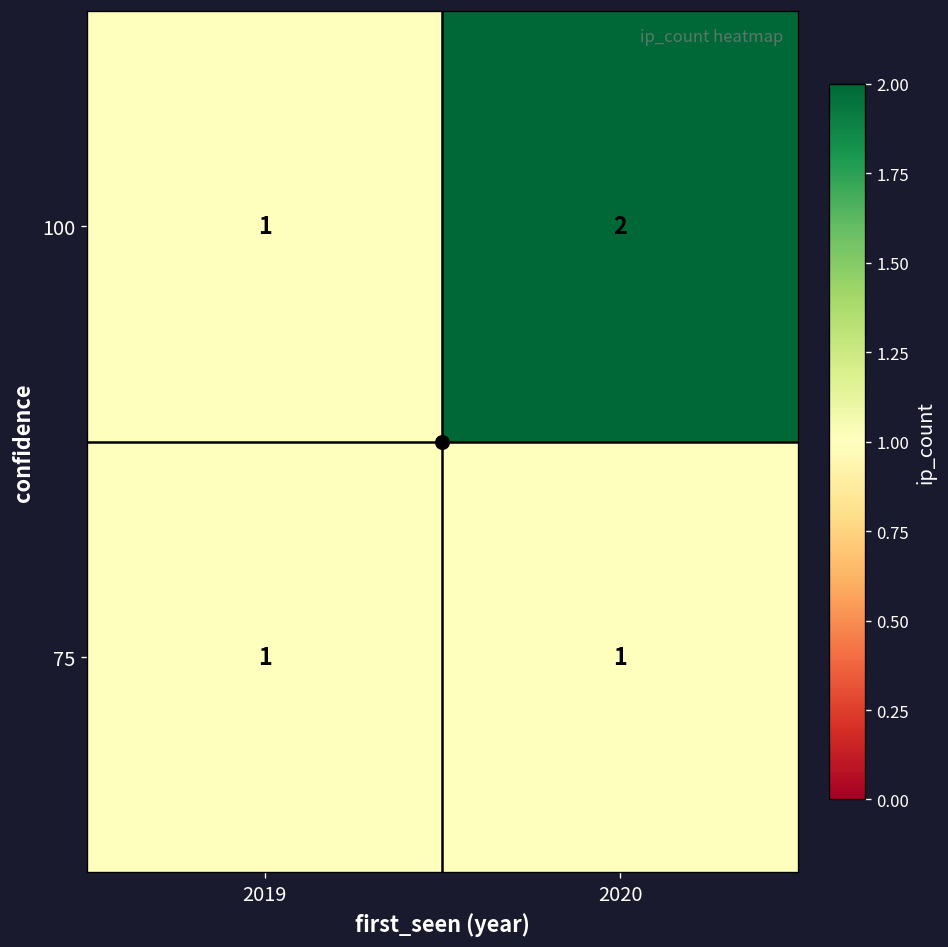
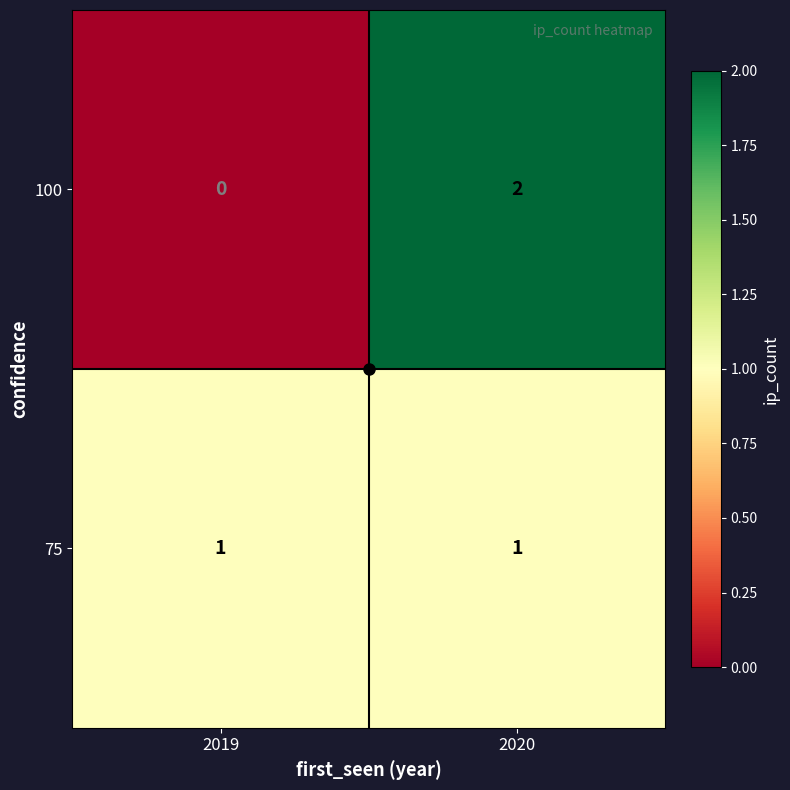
100, 2019: 1 -> 0
